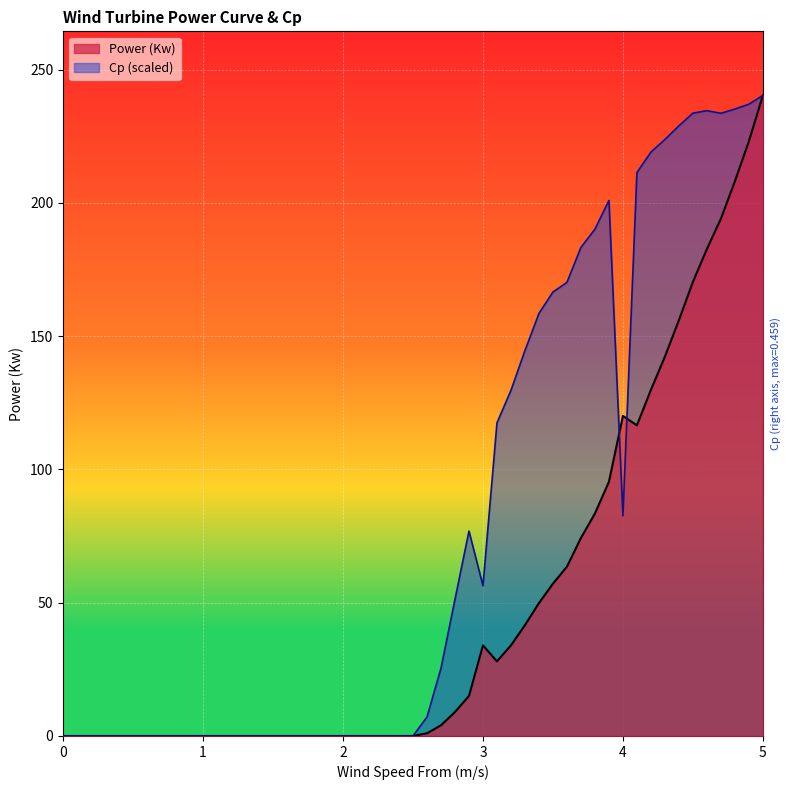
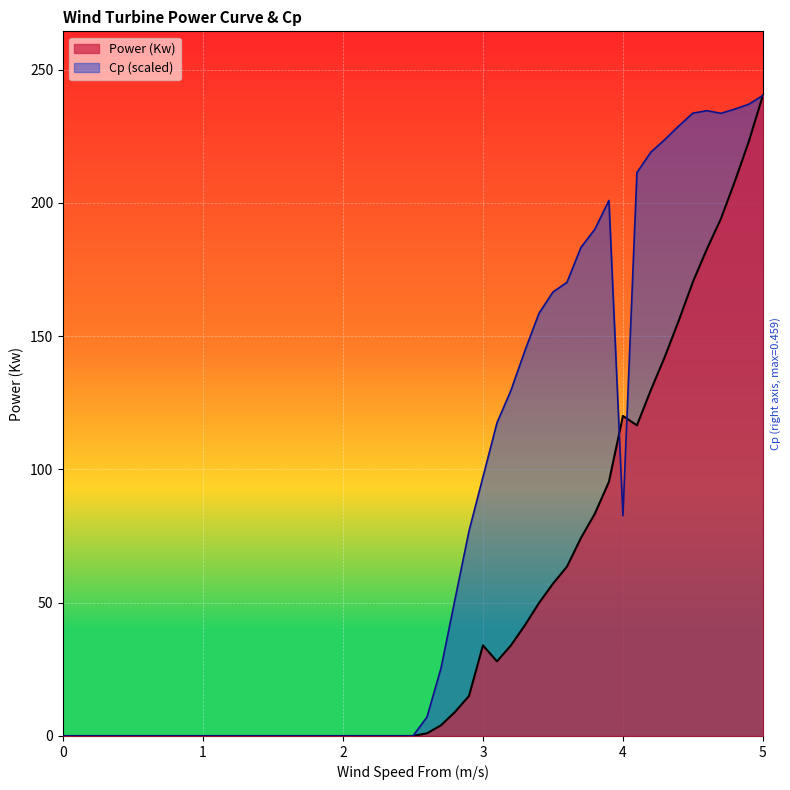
Cp (scaled), 3: 56 -> 97
